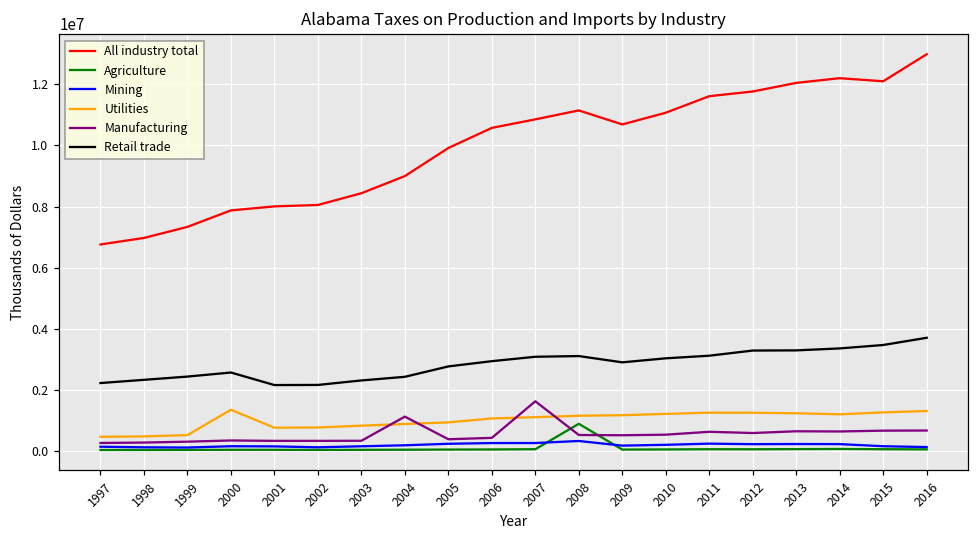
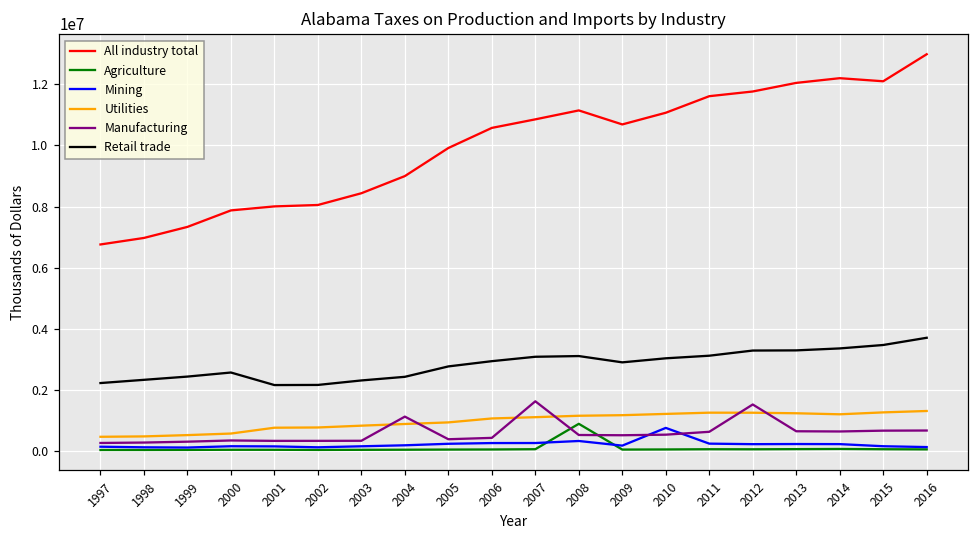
Utilities, 2000: 1400000 -> 600000
Mining, 2010: 200000 -> 800000
Manufacturing, 2012: 600000 -> 1500000
